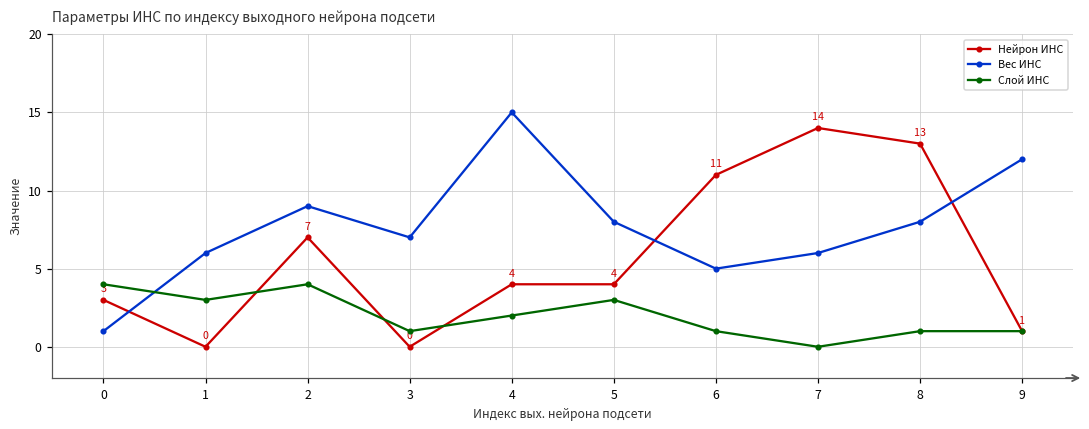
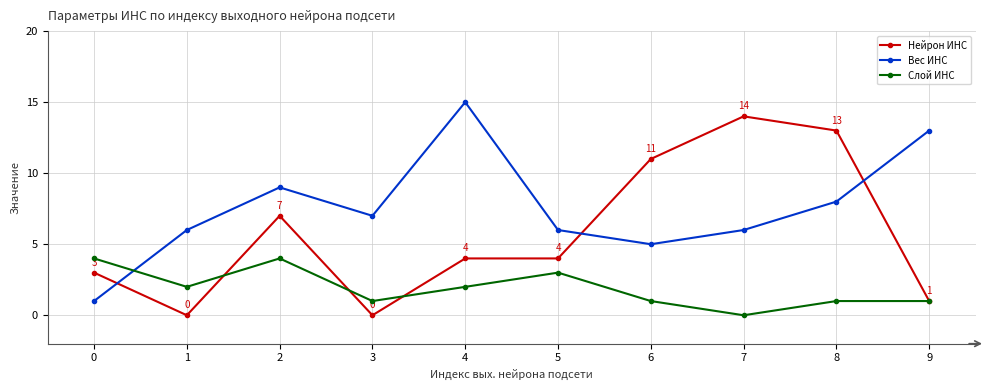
Слой ИНС, 1: 3 -> 2
Вес ИНС, 5: 8 -> 6
Вес ИНС, 9: 12 -> 13
